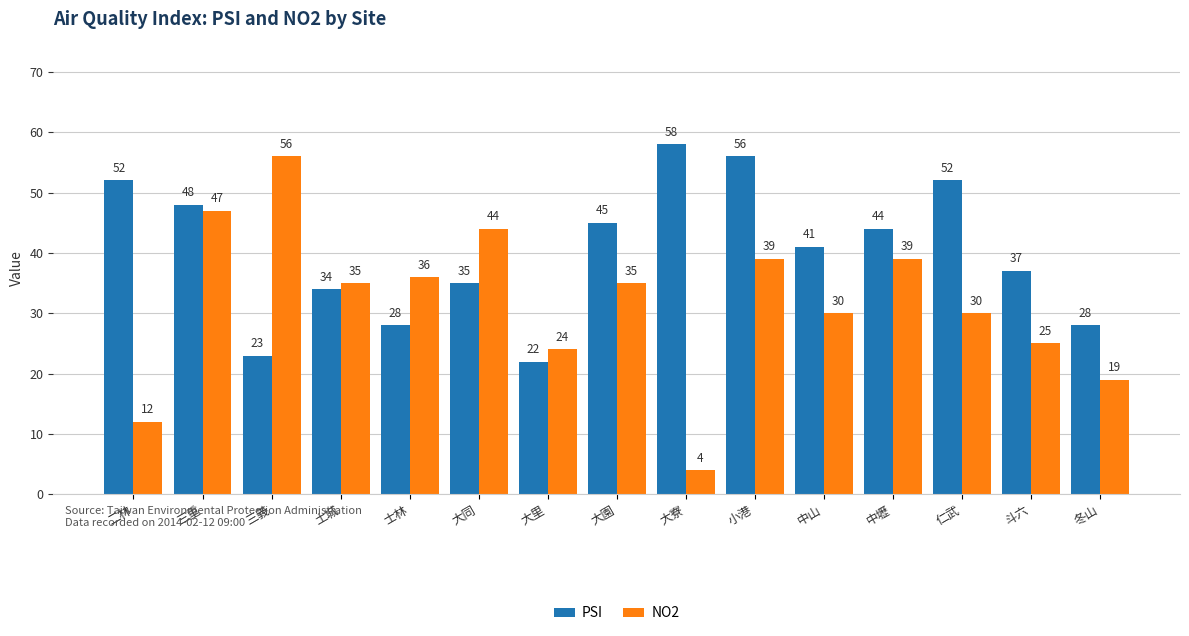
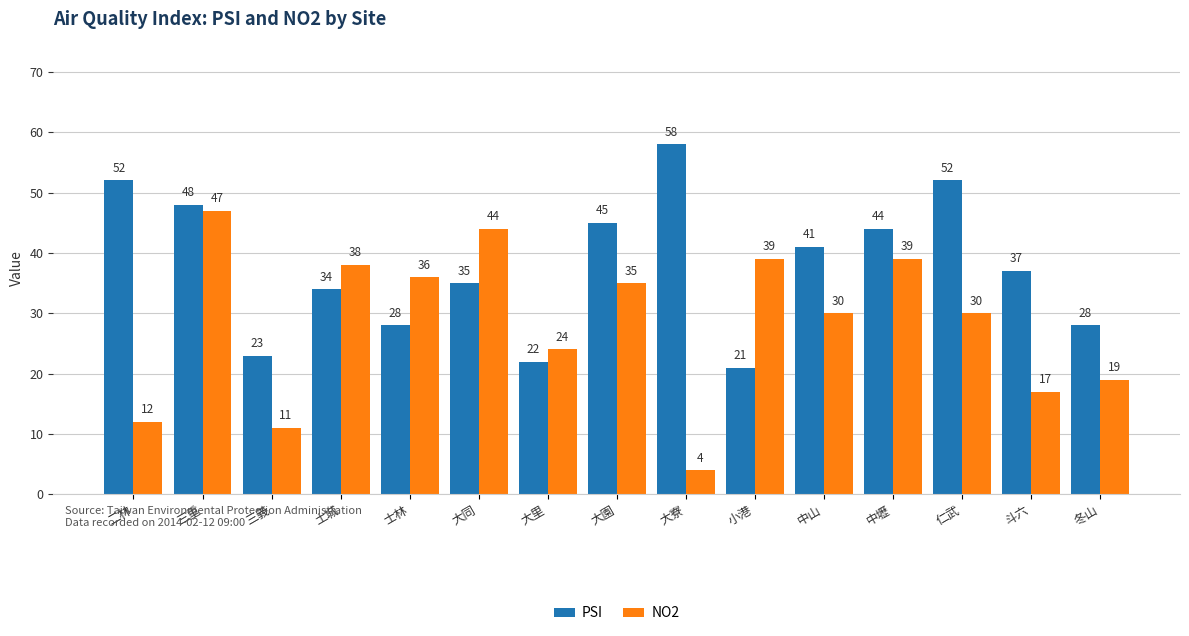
NO2, 三義: 56 -> 11
NO2, 土城: 35 -> 38
PSI, 小港: 56 -> 21
NO2, 斗六: 25 -> 17
